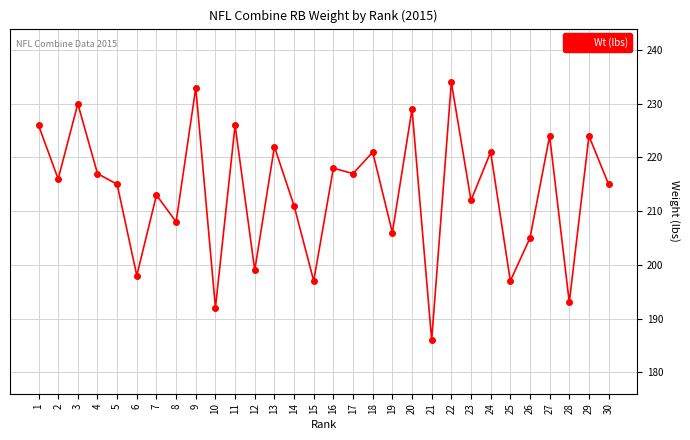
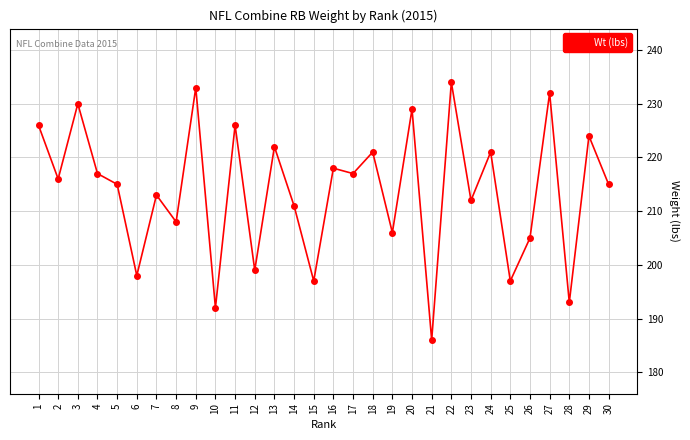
27: 224 -> 232
